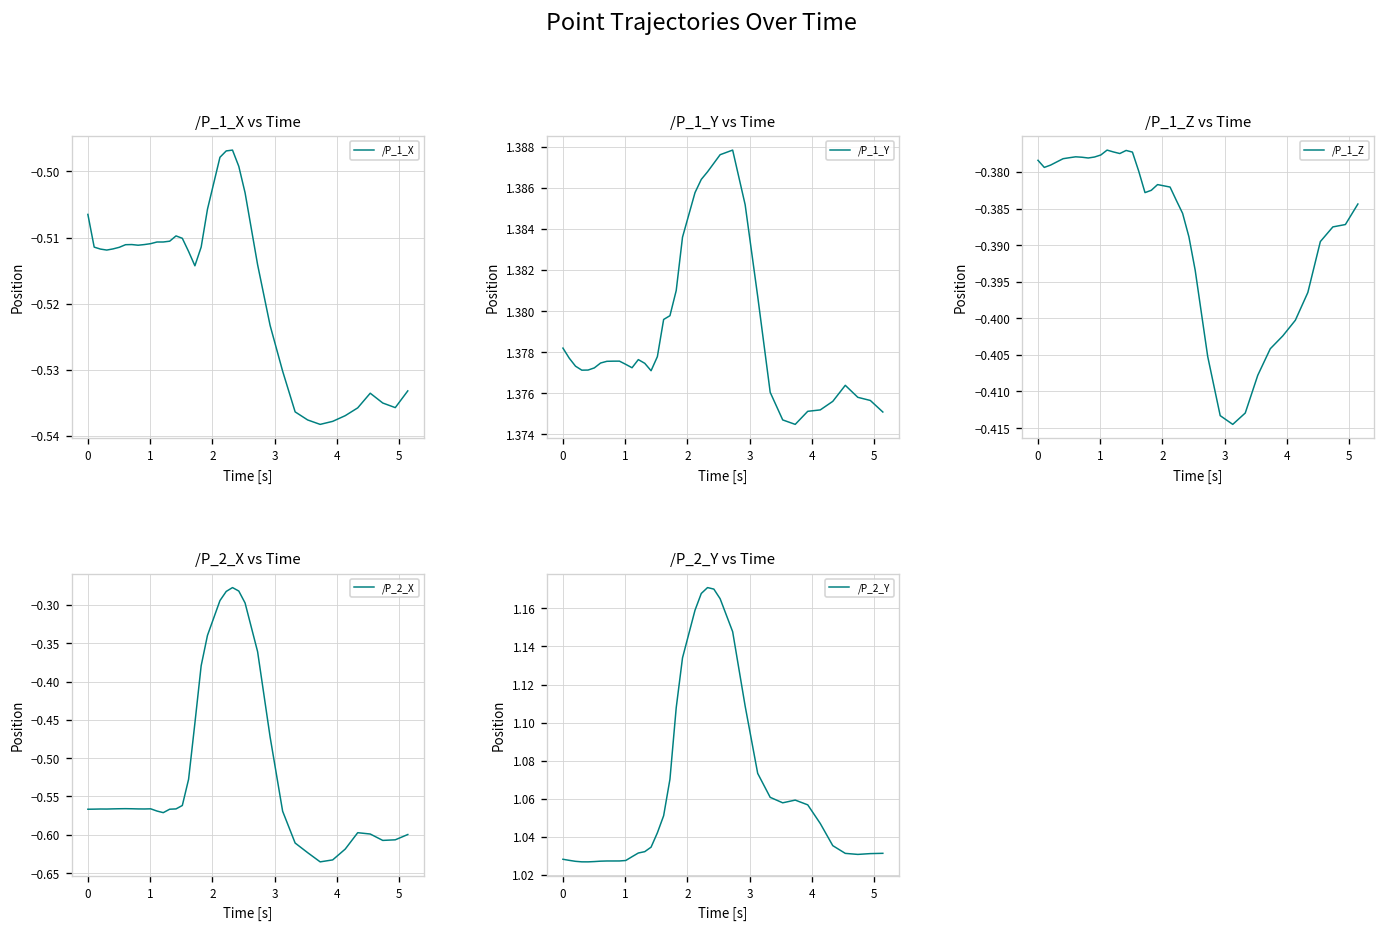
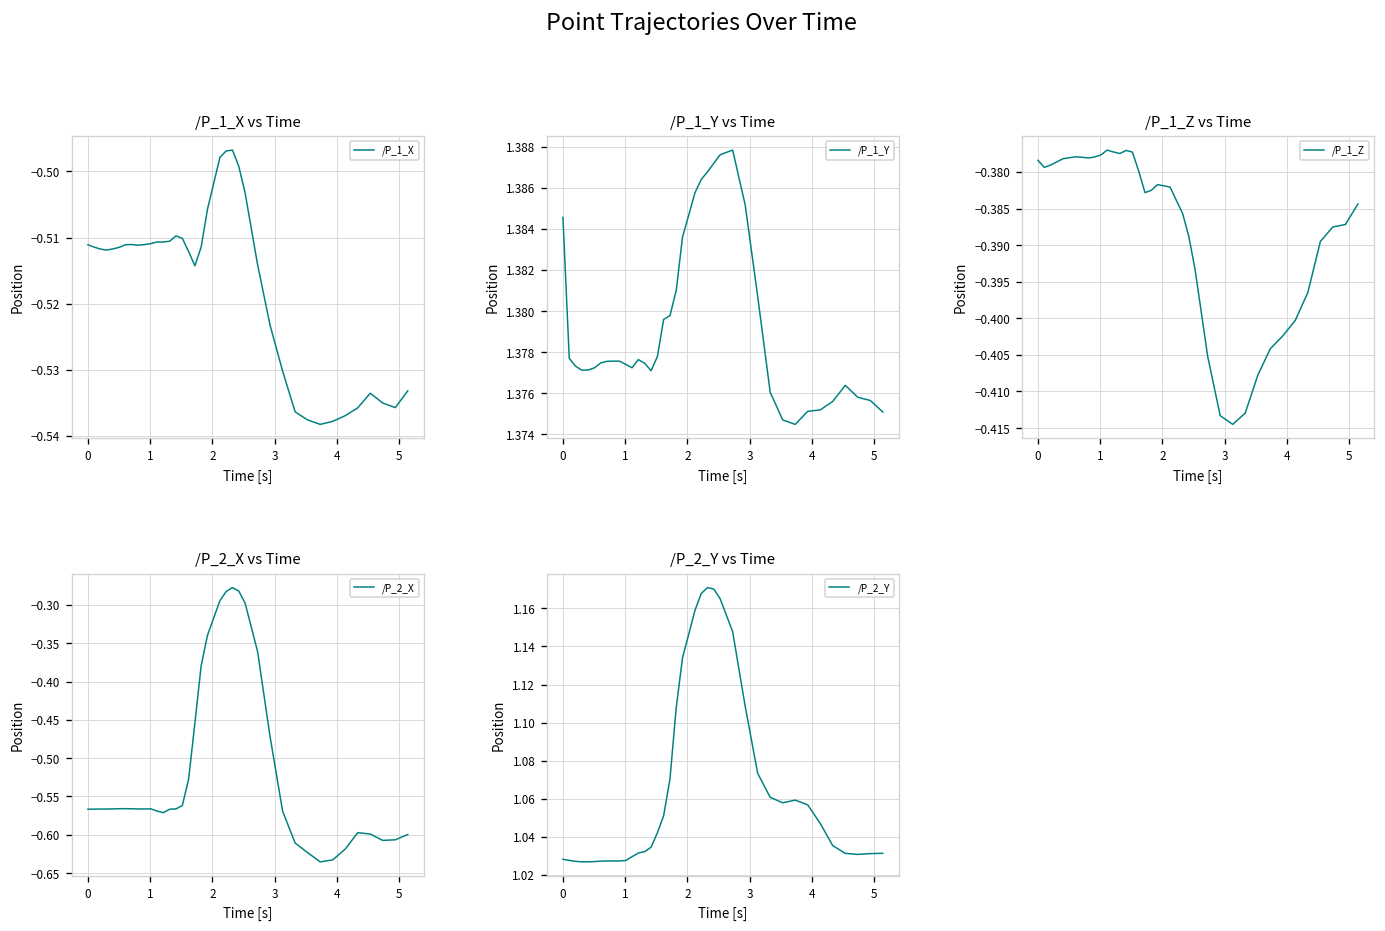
/P_1_X vs Time, 0: -0.507 -> -0.511
/P_1_Y vs Time, 0: 1.3782 -> 1.3846
